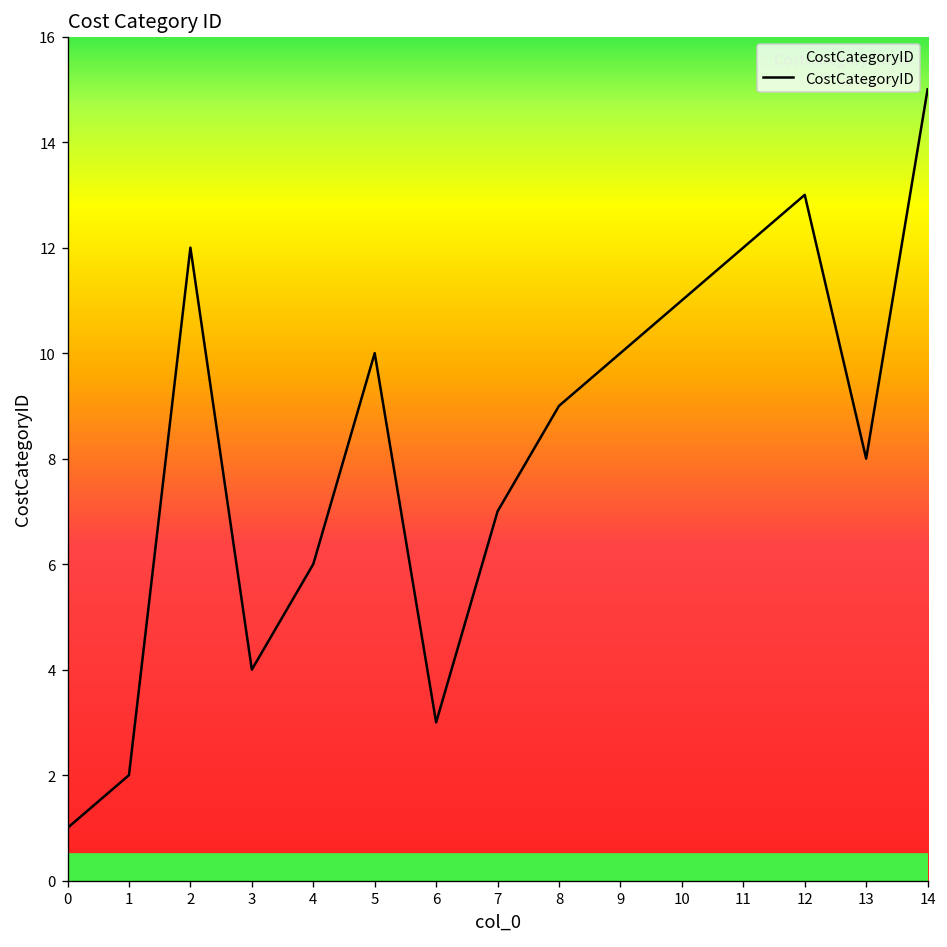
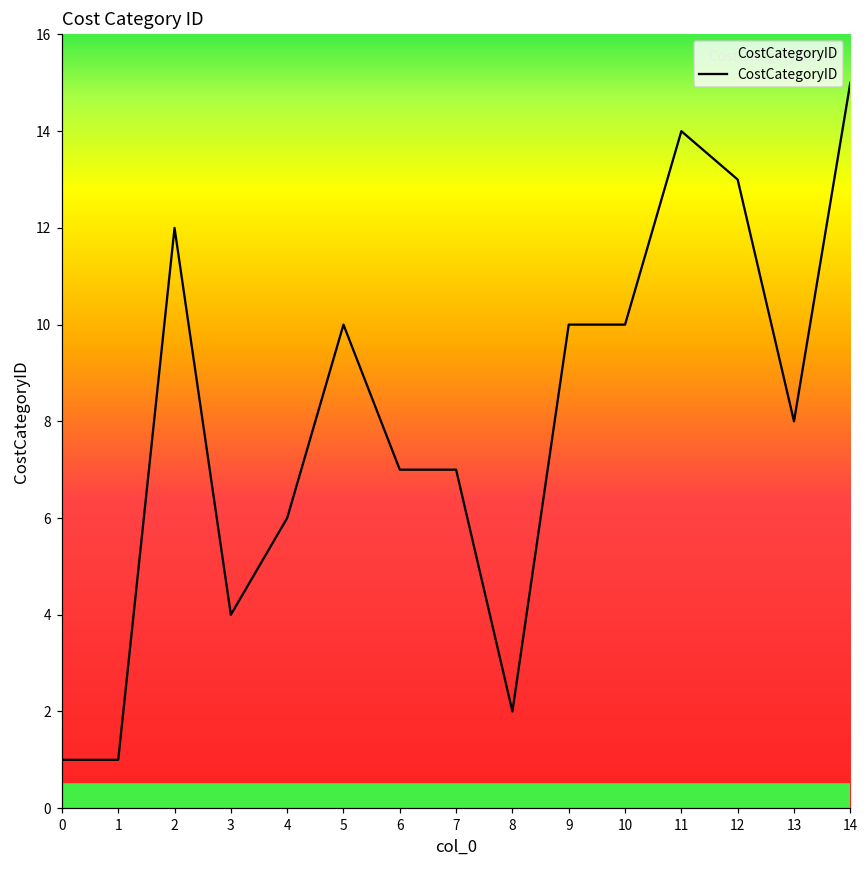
1: 2 -> 1
6: 3 -> 7
8: 9 -> 2
10: 11 -> 10
11: 12 -> 14
